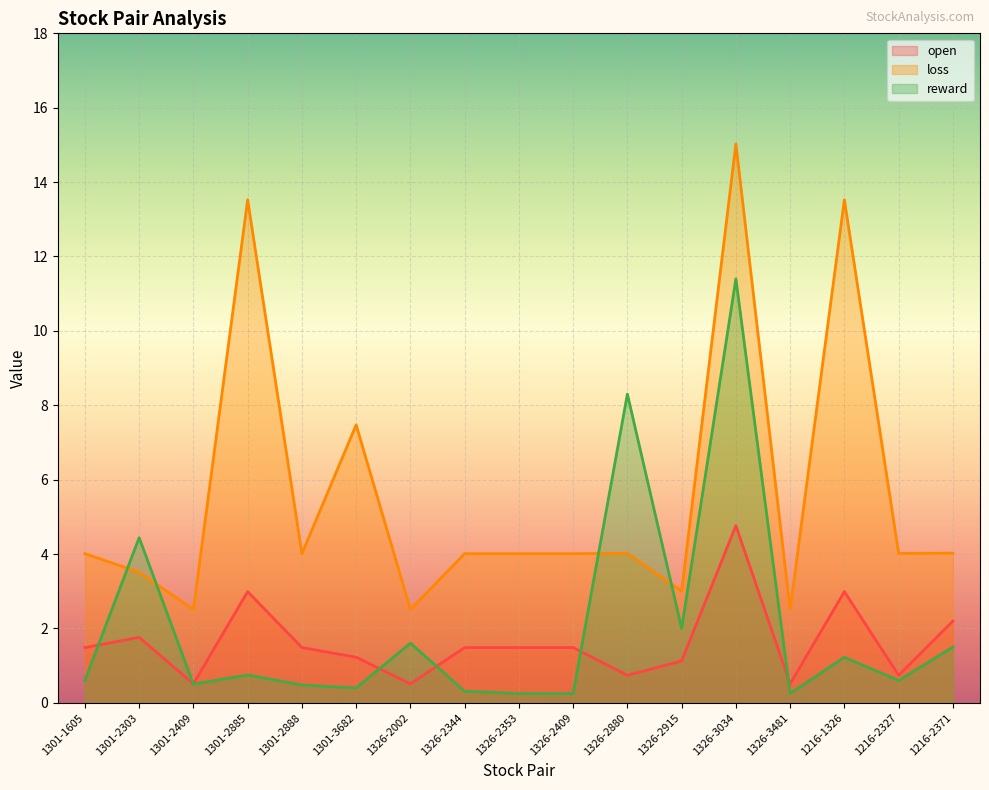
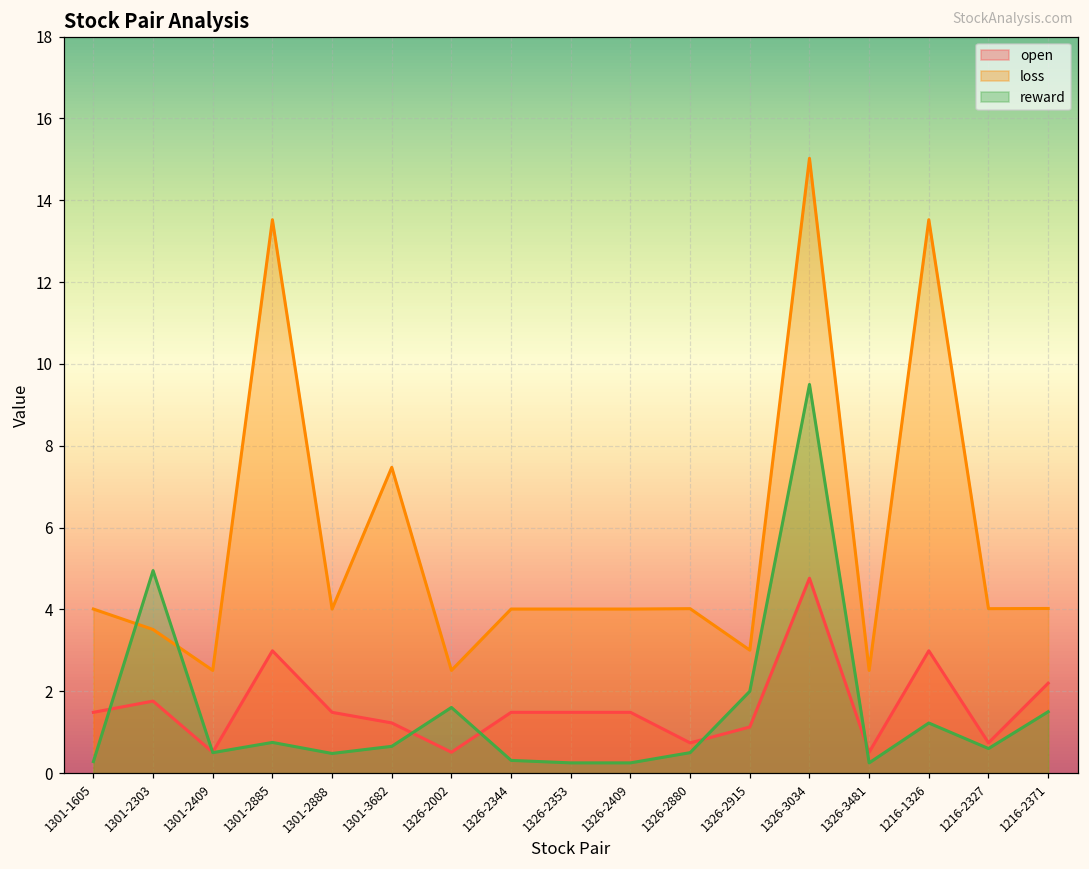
reward, 1301-1605: 0.6 -> 0.3
reward, 1301-2303: 4.4 -> 4.9
reward, 1301-3682: 0.4 -> 0.7
reward, 1326-2880: 8.3 -> 0.5
reward, 1326-3034: 11.4 -> 9.5
